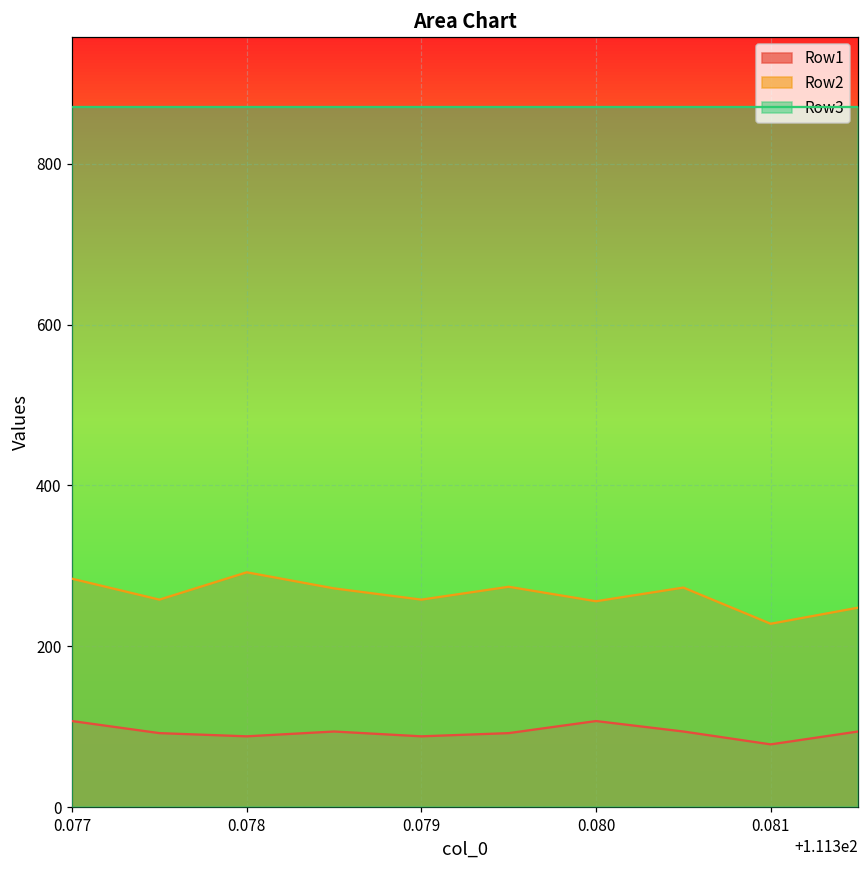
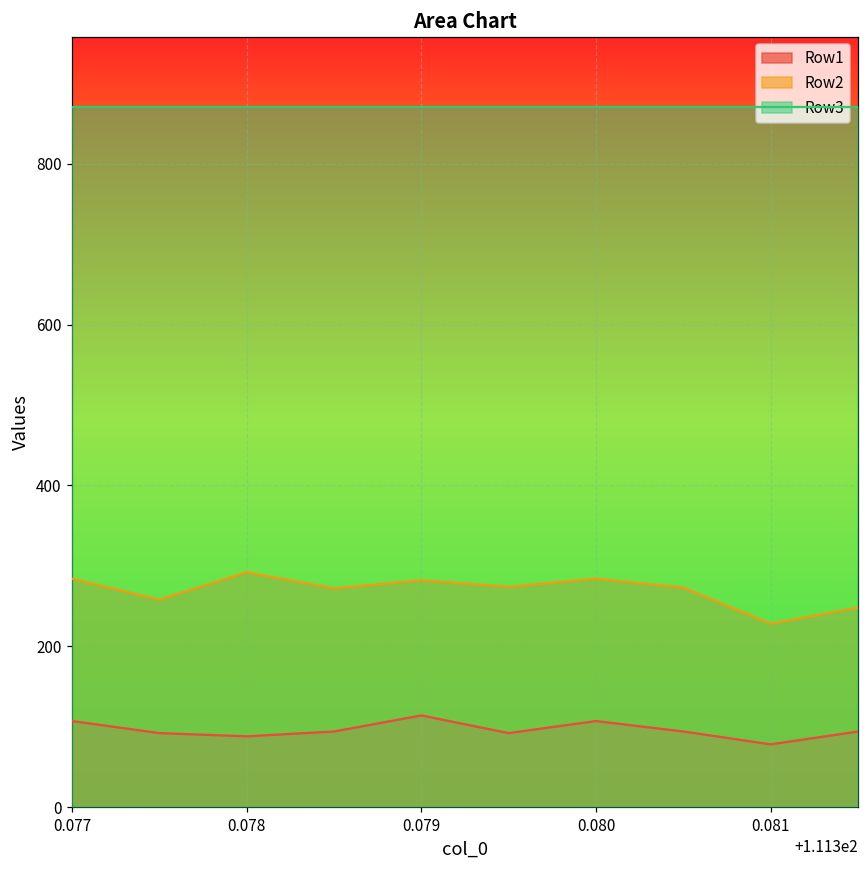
Row1, 0.079: 90 -> 110
Row2, 0.079: 260 -> 280
Row2, 0.080: 260 -> 280
